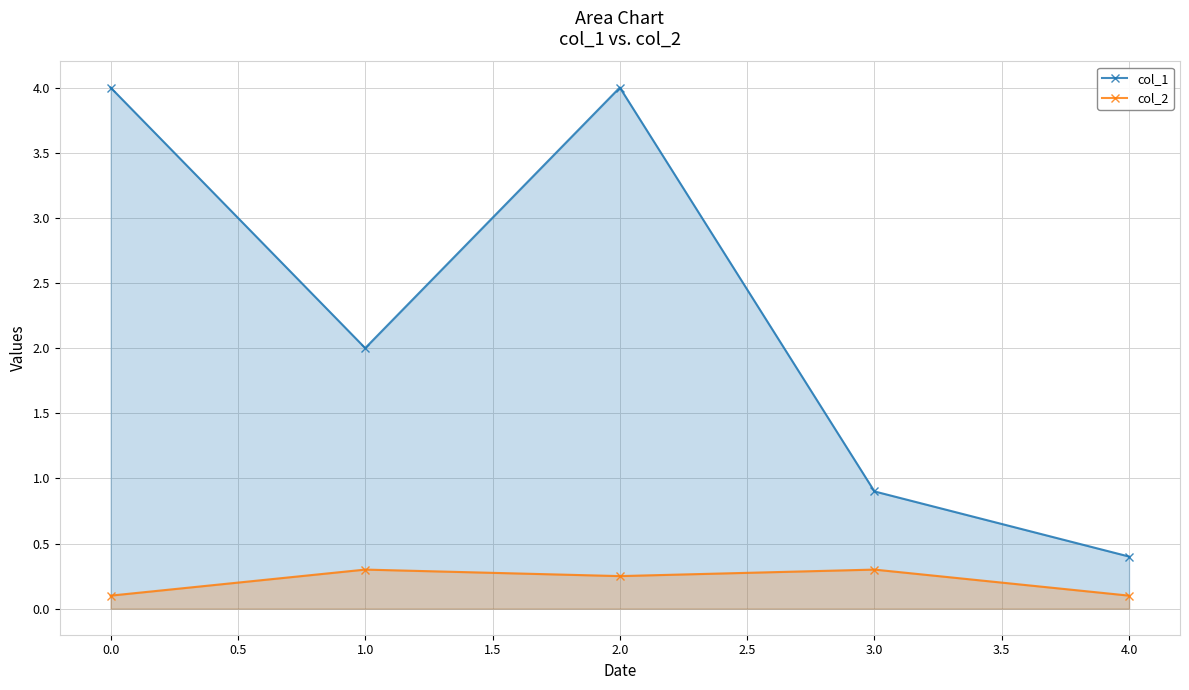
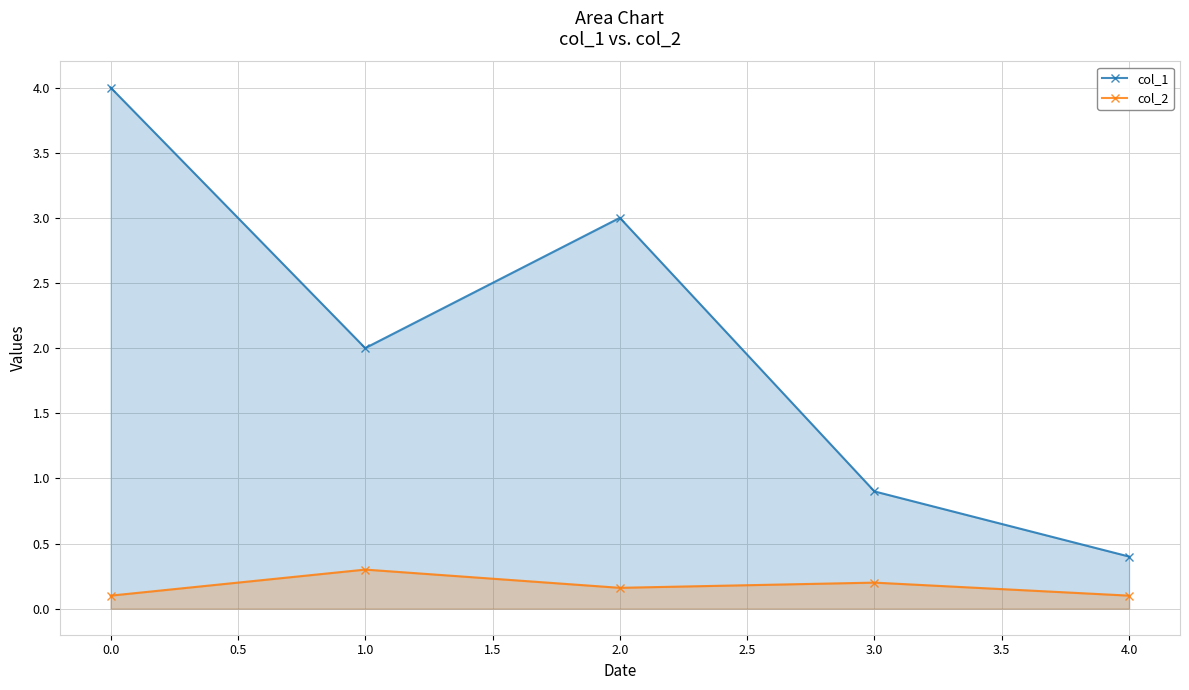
col_1, 2.0: 4 -> 3
col_2, 2.0: 0.25 -> 0.16
col_2, 3.0: 0.3 -> 0.2
